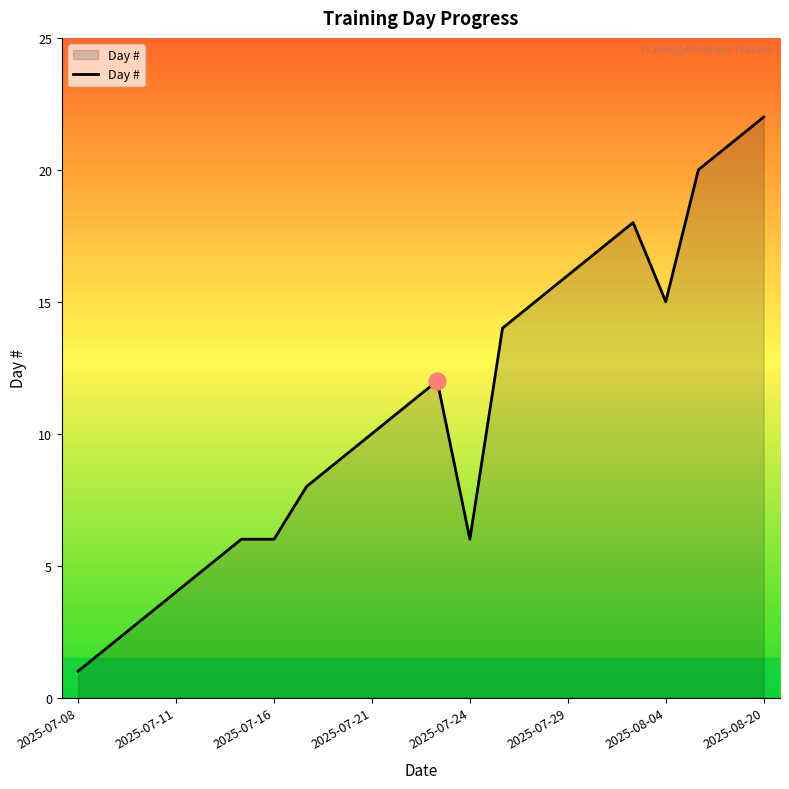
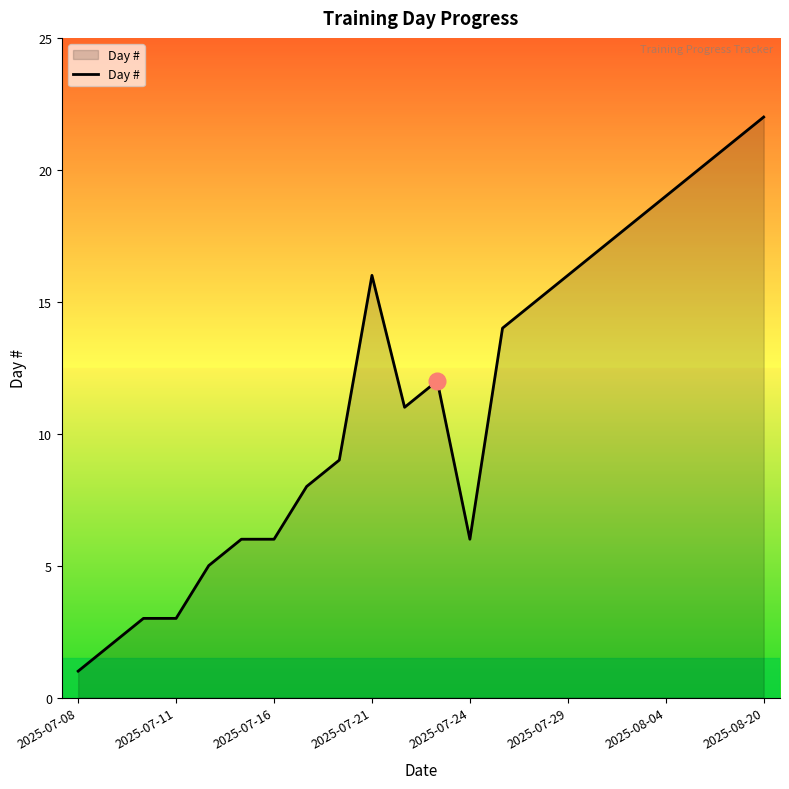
Day #, 2025-07-11: 4 -> 3
Day #, 2025-07-21: 10 -> 16
Day #, 2025-08-04: 15 -> 19
